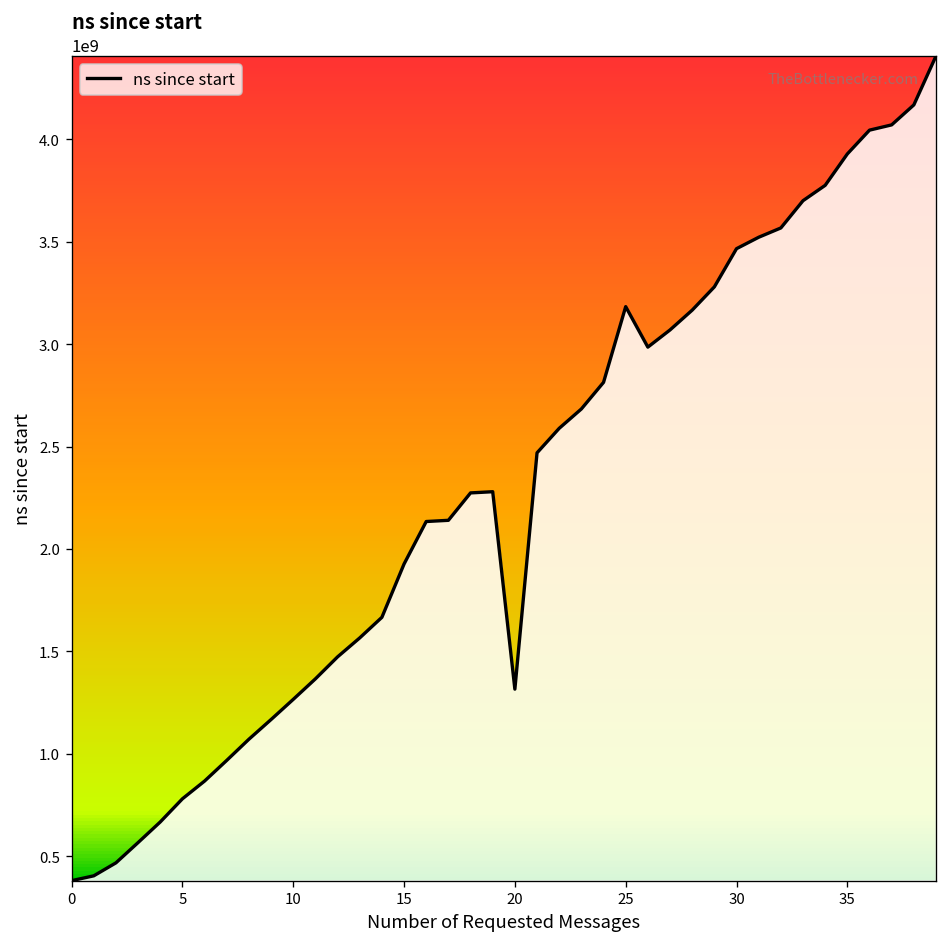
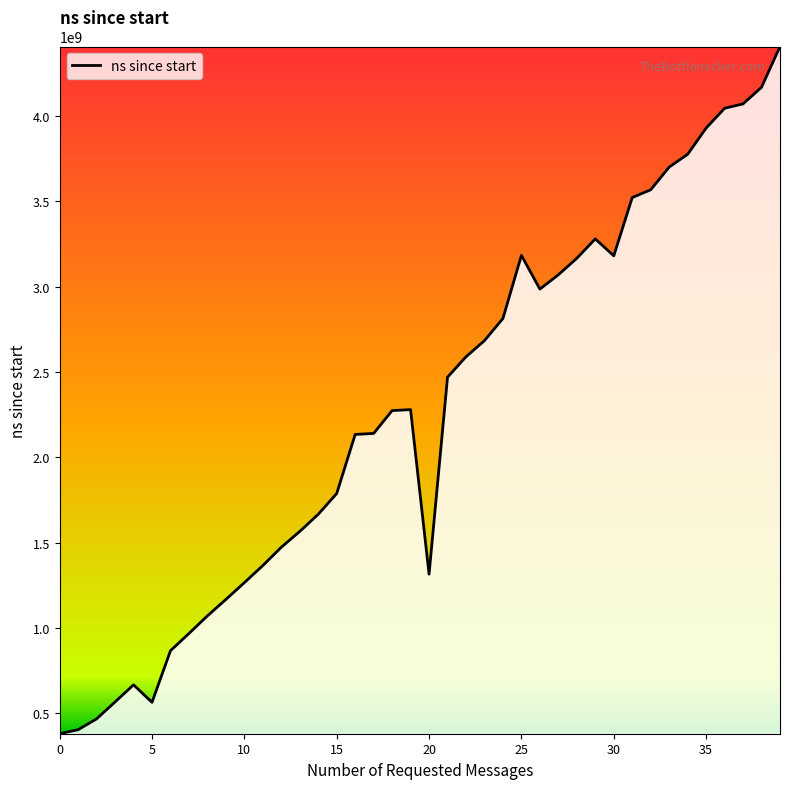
ns since start, 5: 780000000 -> 560000000
ns since start, 15: 1930000000 -> 1790000000
ns since start, 30: 3470000000 -> 3180000000
